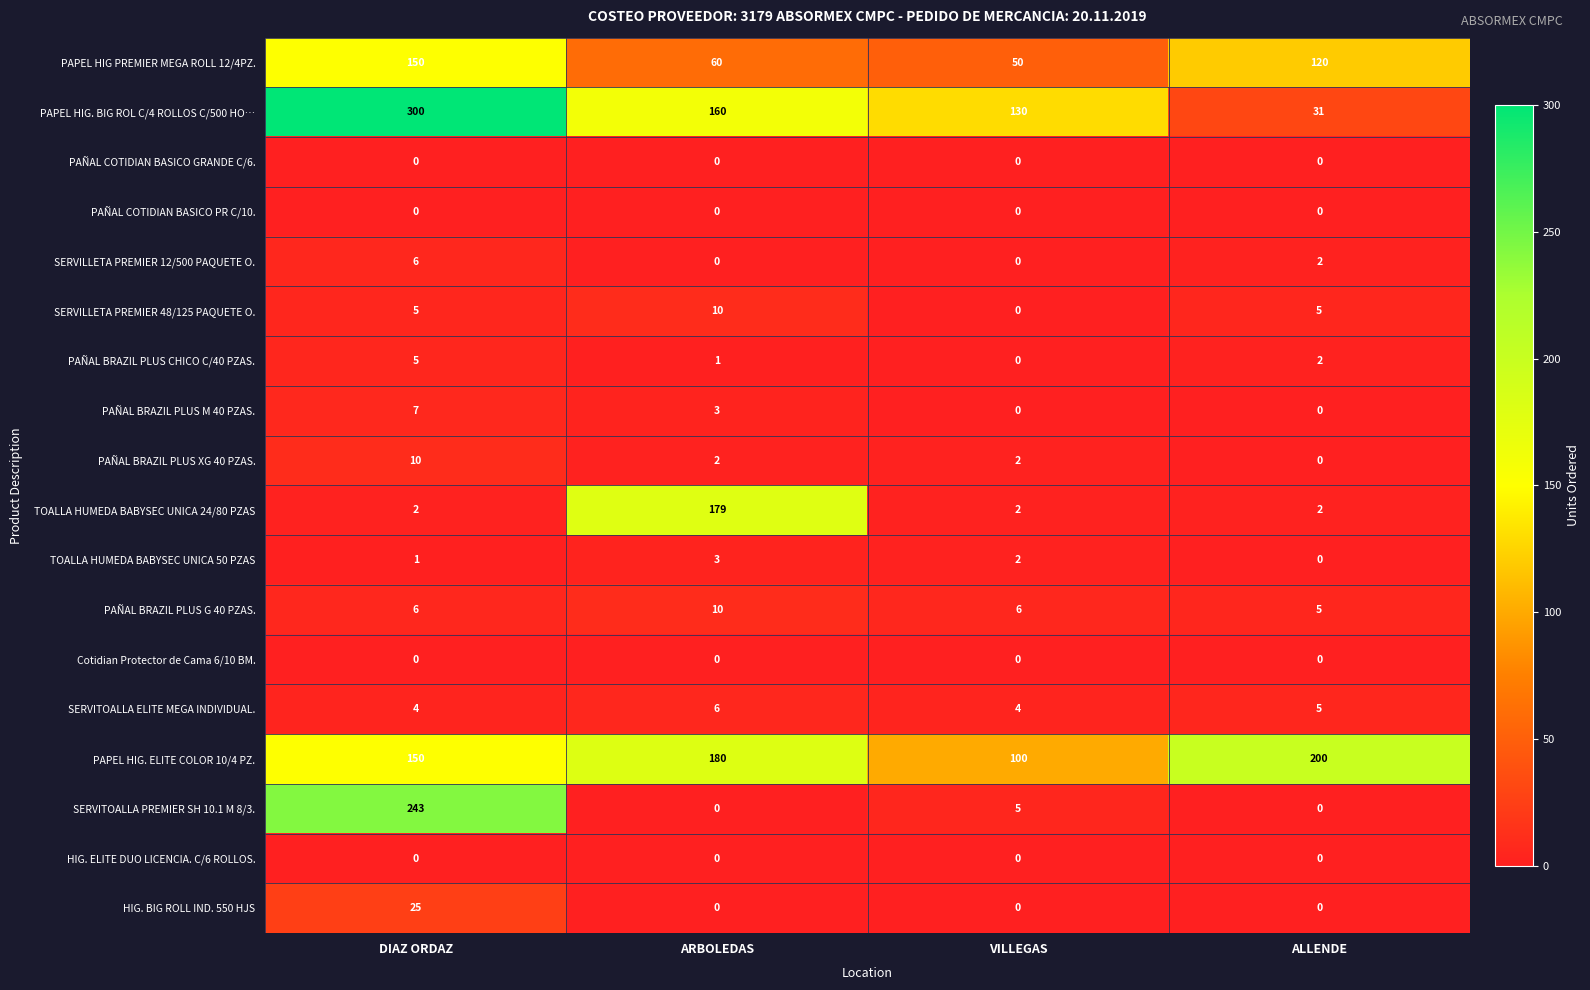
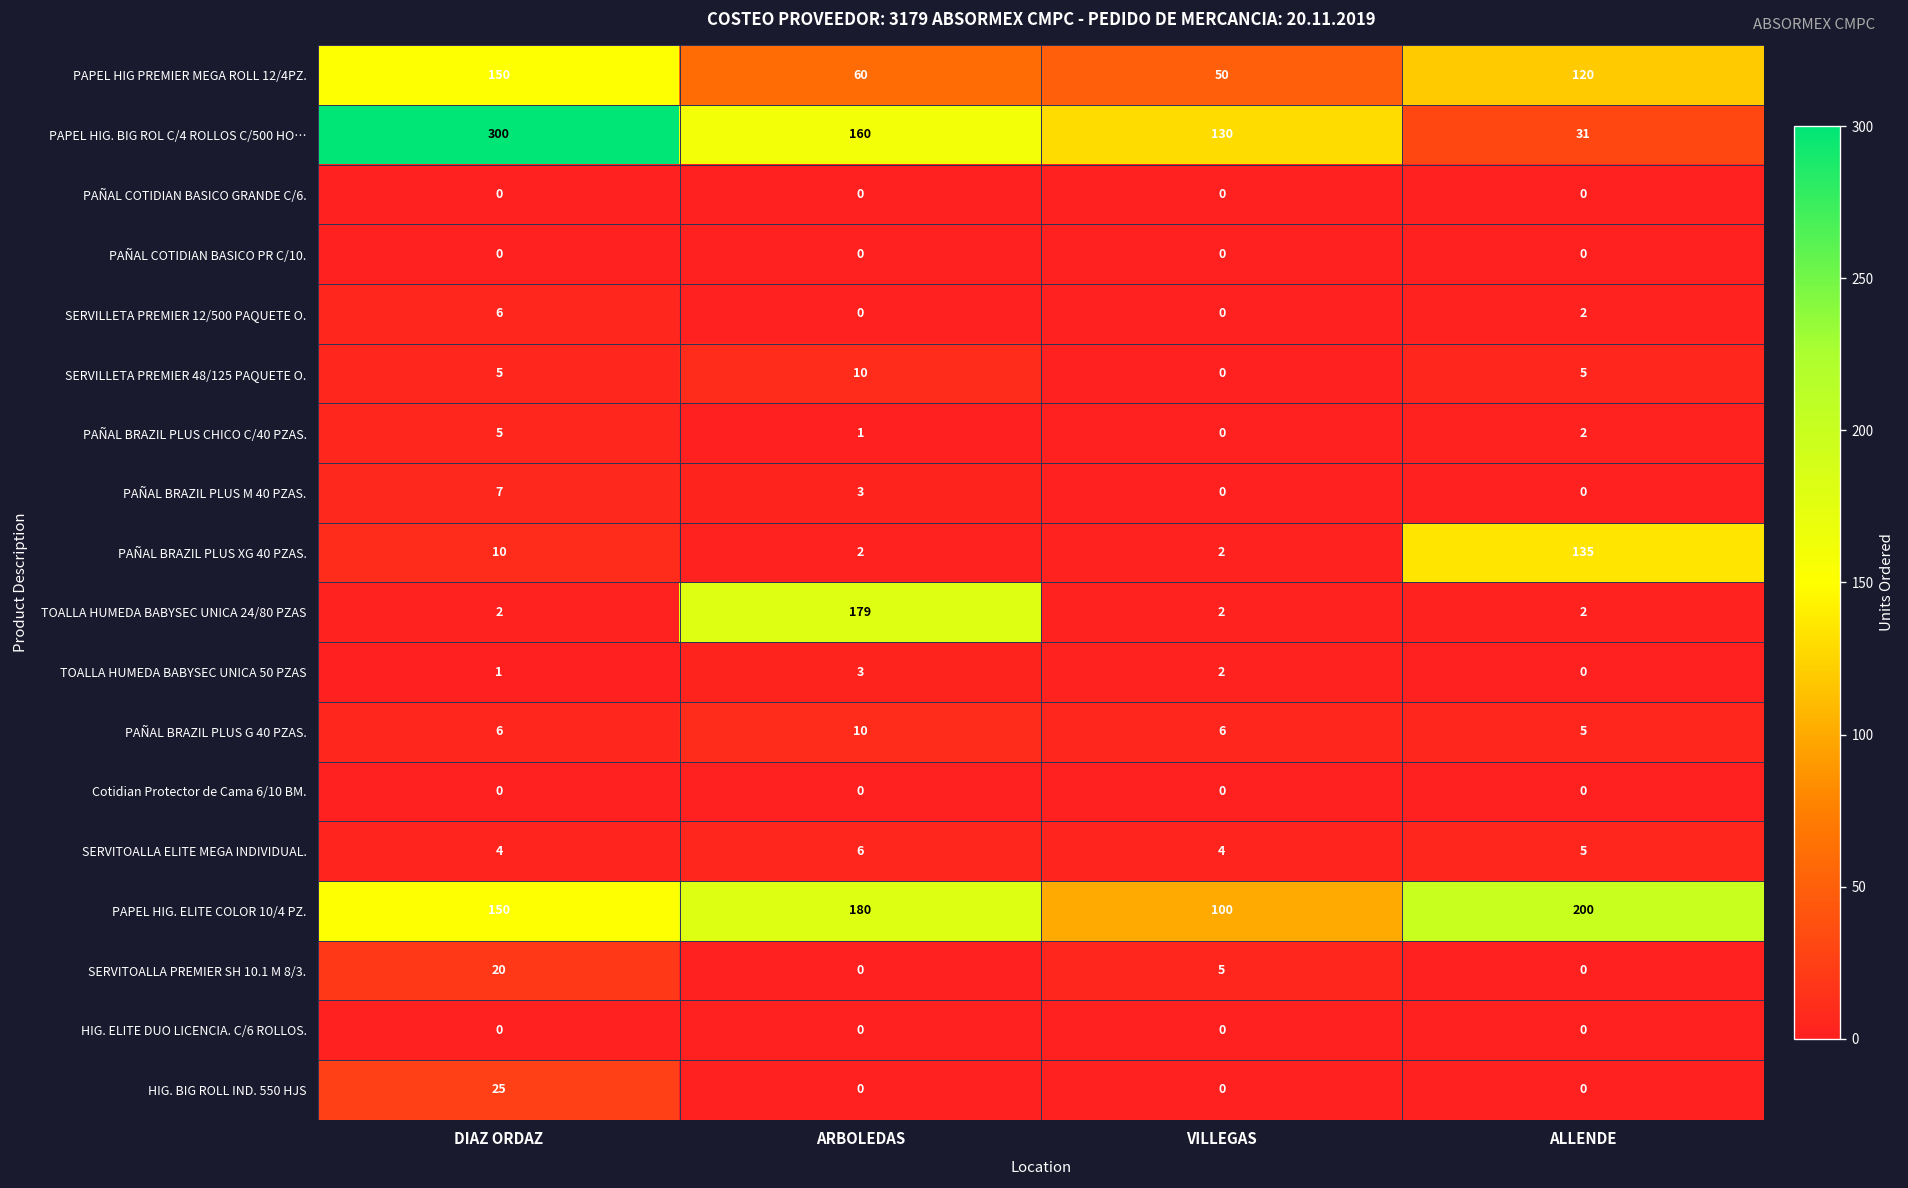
PAÑAL BRAZIL PLUS XG 40 PZAS., ALLENDE: 0 -> 135
SERVITOALLA PREMIER SH 10.1 M 8/3., DIAZ ORDAZ: 243 -> 20
